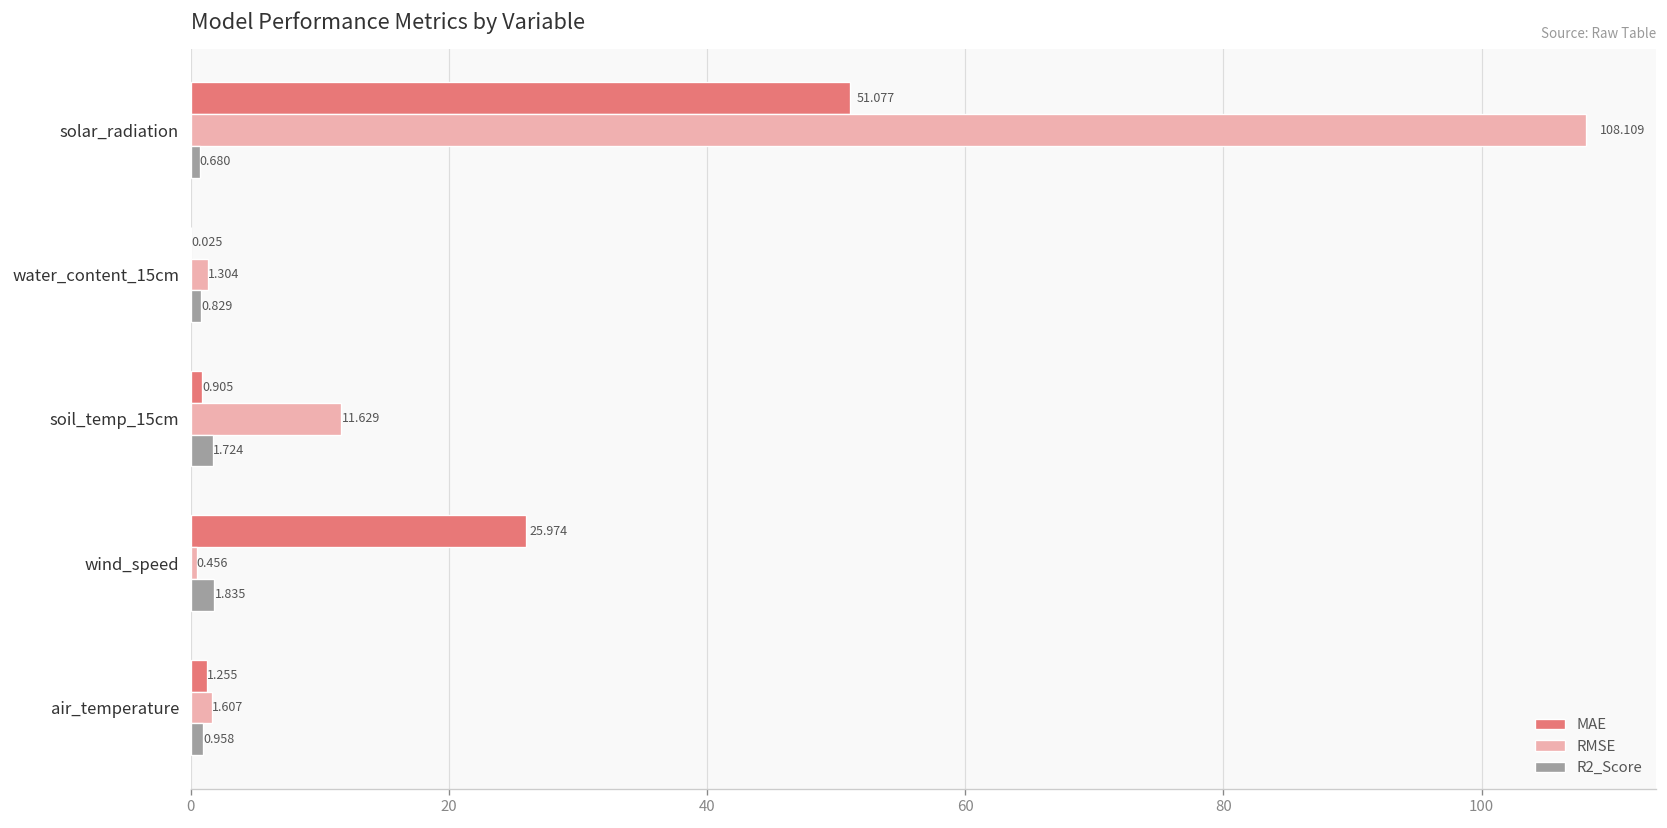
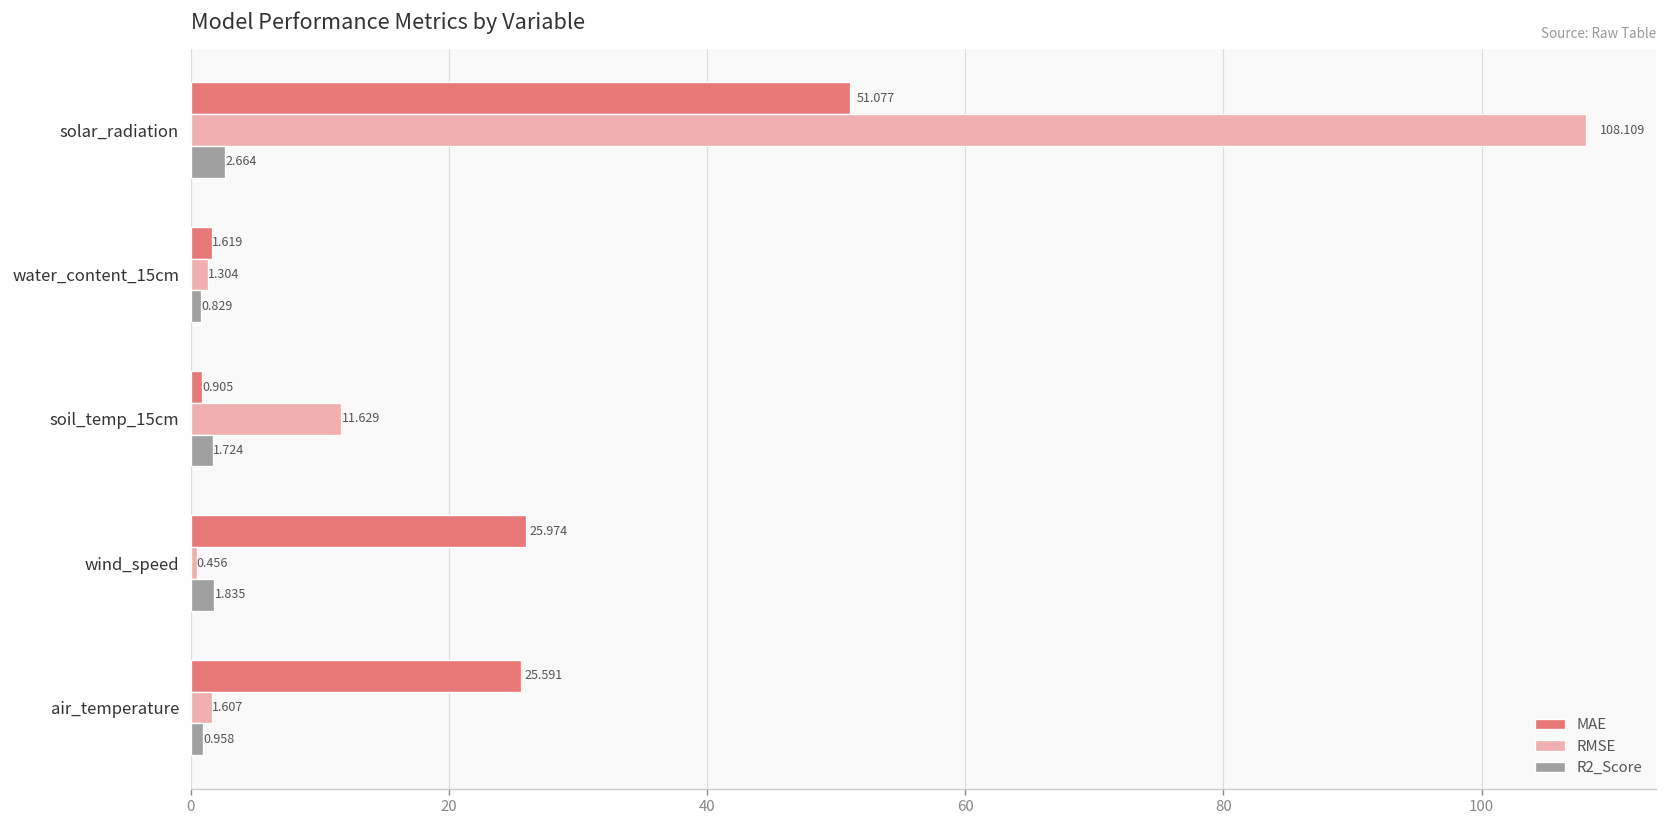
R2_Score, solar_radiation: 0.680 -> 2.664
MAE, water_content_15cm: 0.025 -> 1.619
MAE, air_temperature: 1.255 -> 25.591
